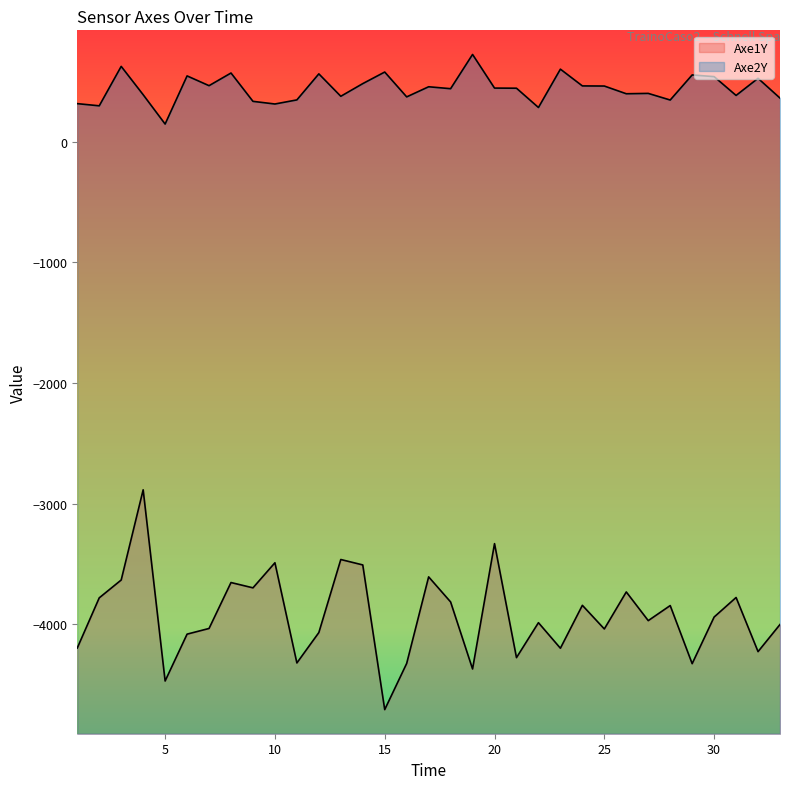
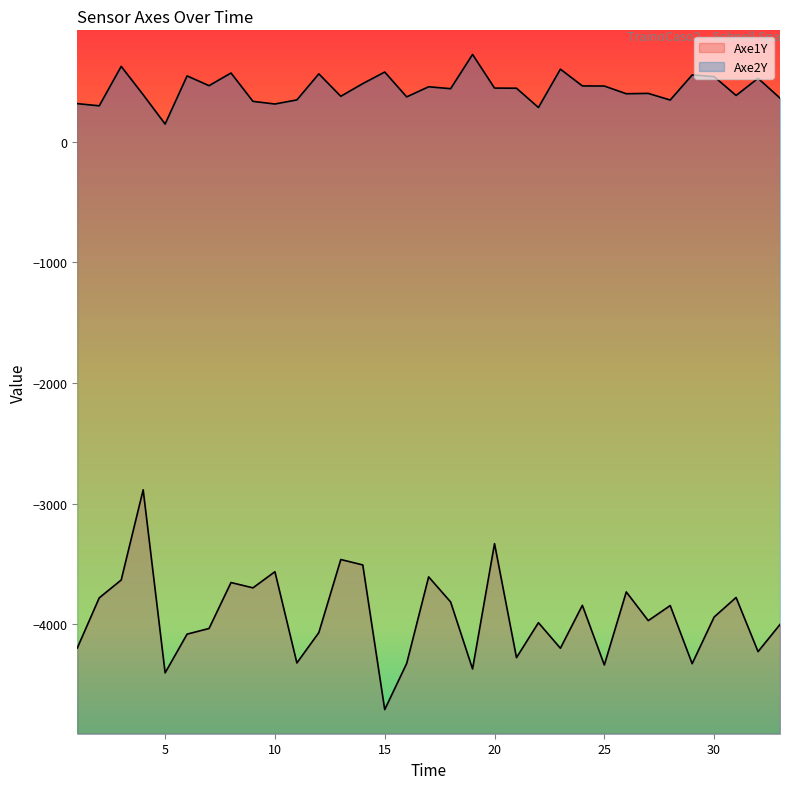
Axe1Y, 5: -4470 -> -4400
Axe1Y, 10: -3490 -> -3570
Axe1Y, 25: -4040 -> -4340
